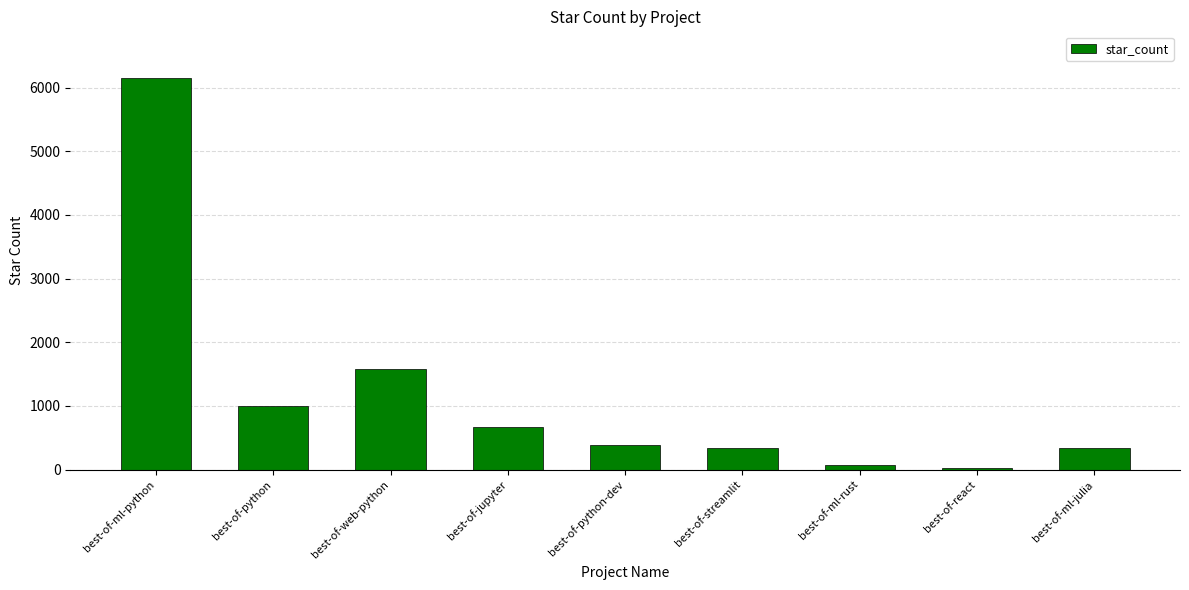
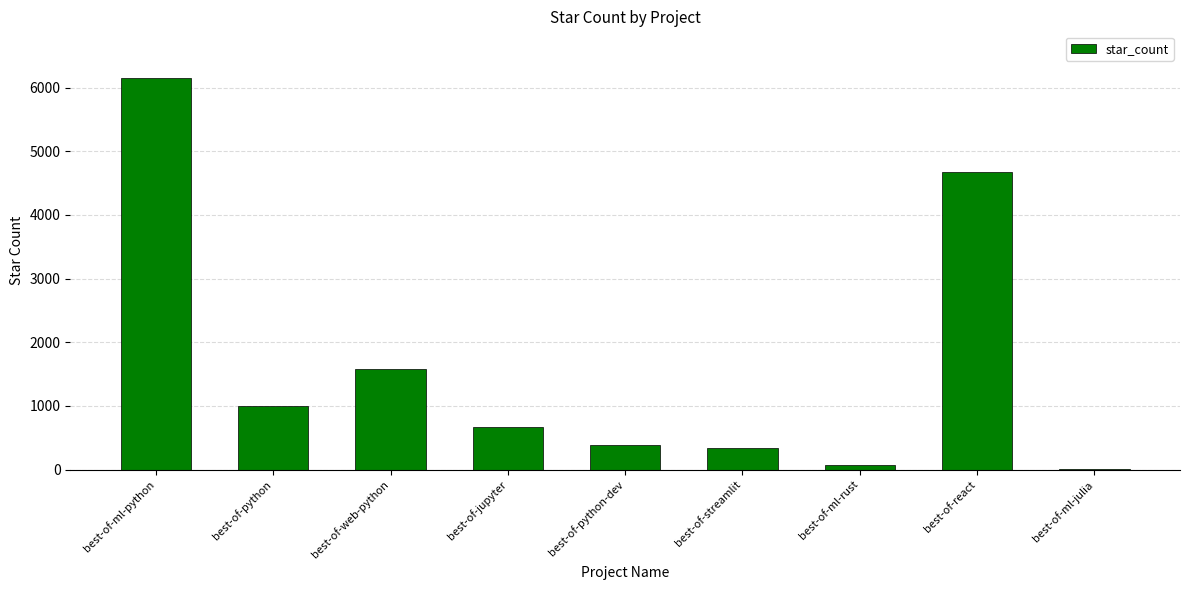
best-of-react: 0 -> 4700
best-of-ml-julia: 300 -> 0
